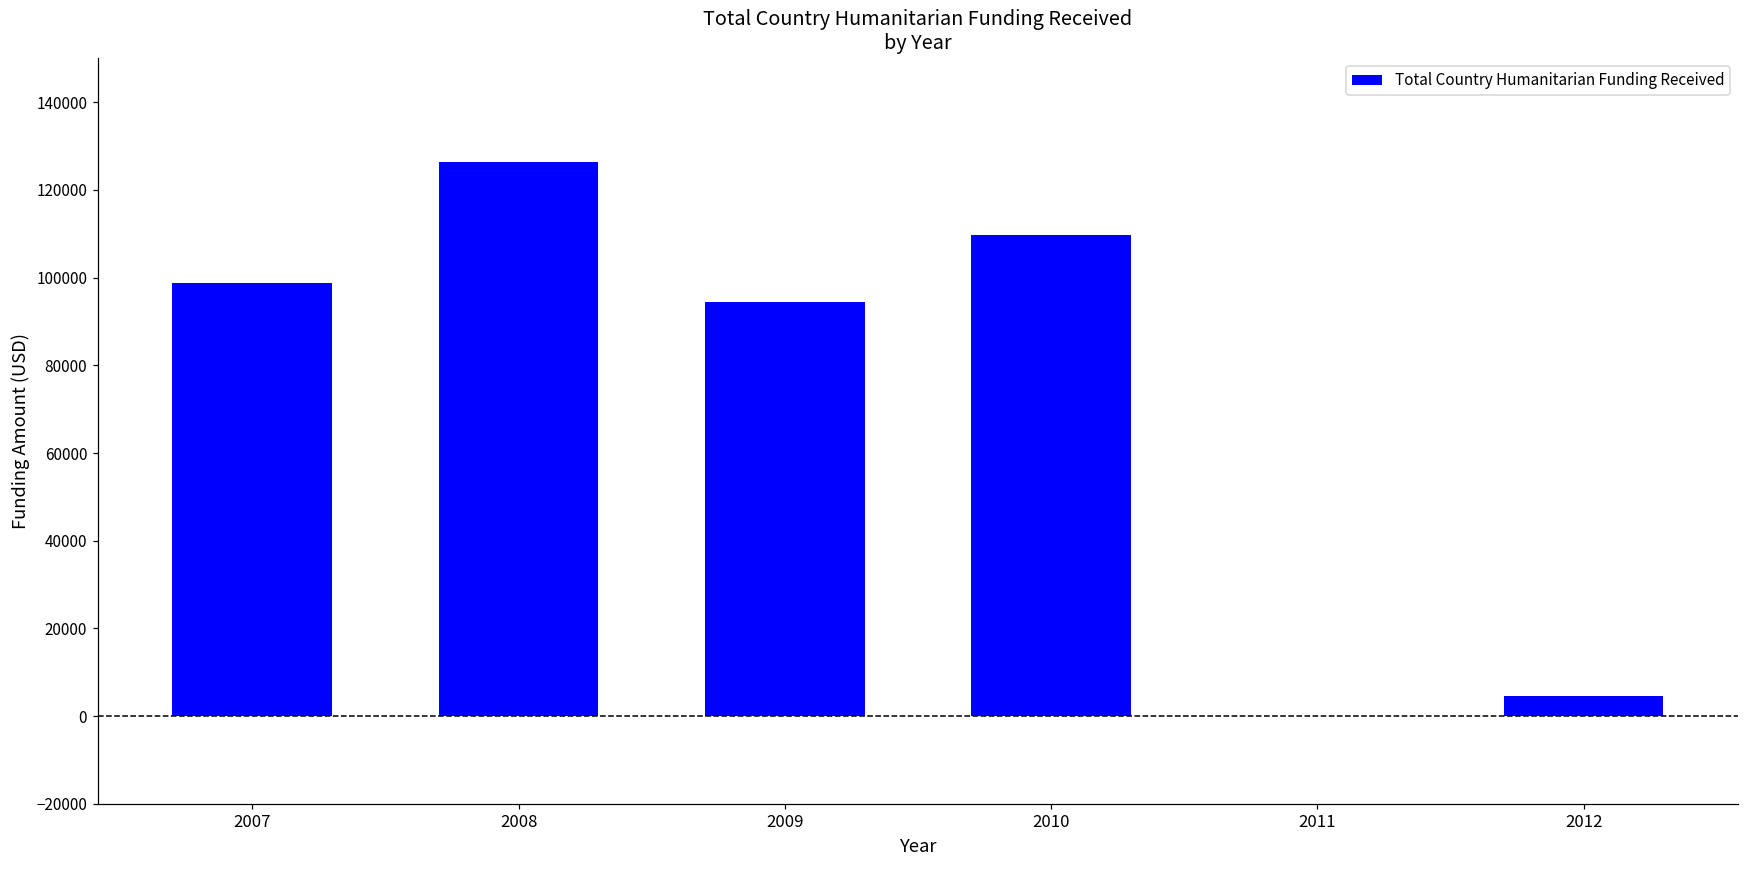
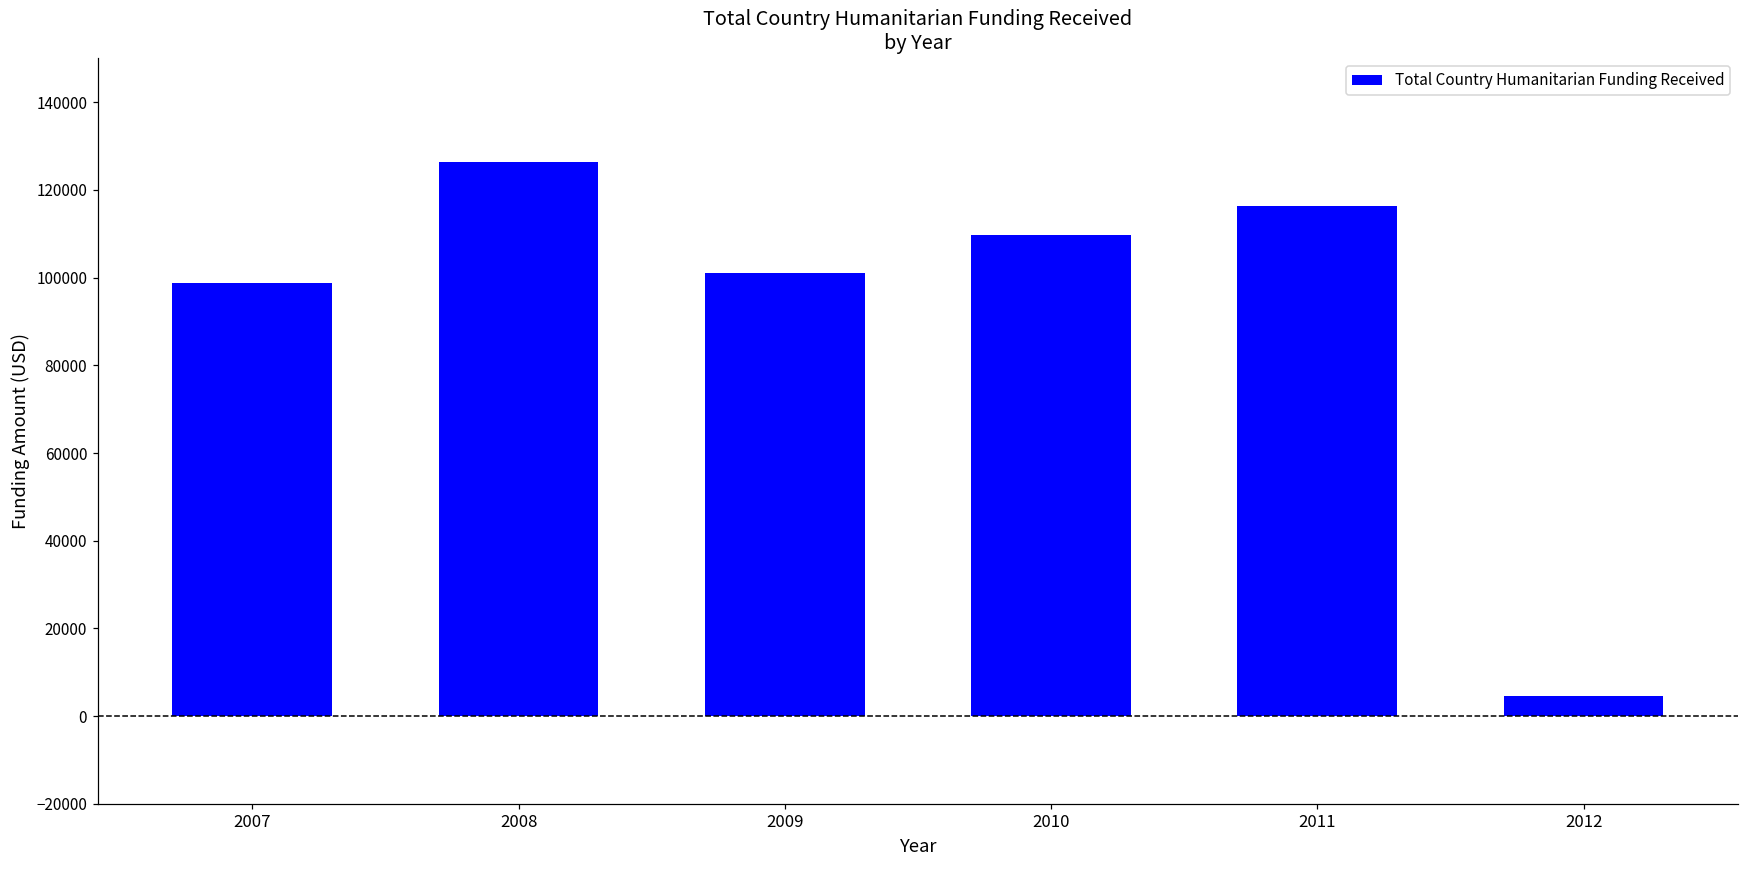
2009: 94000 -> 101000
2011: 0 -> 116000
